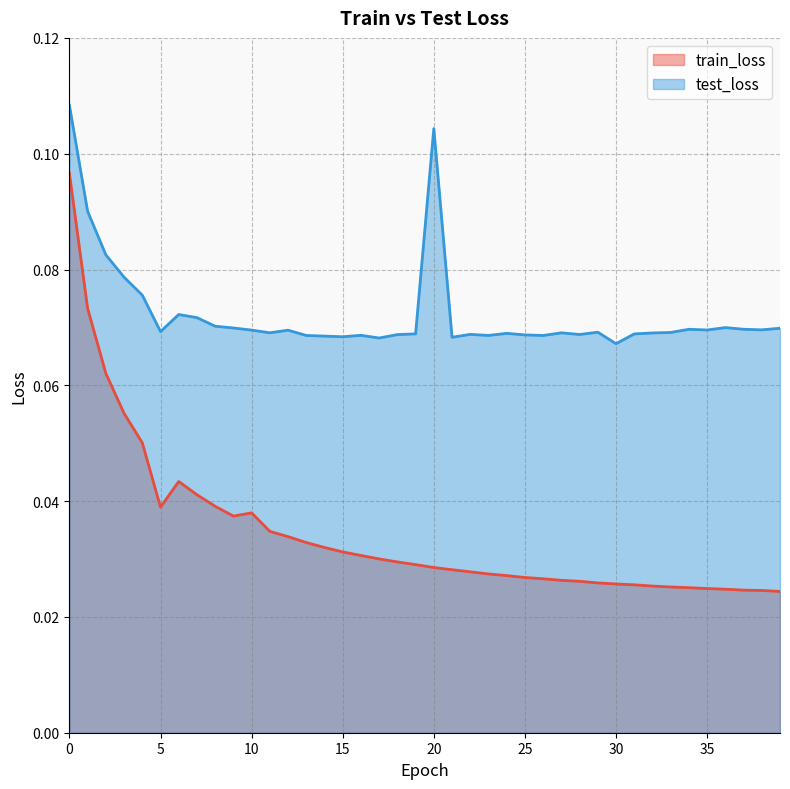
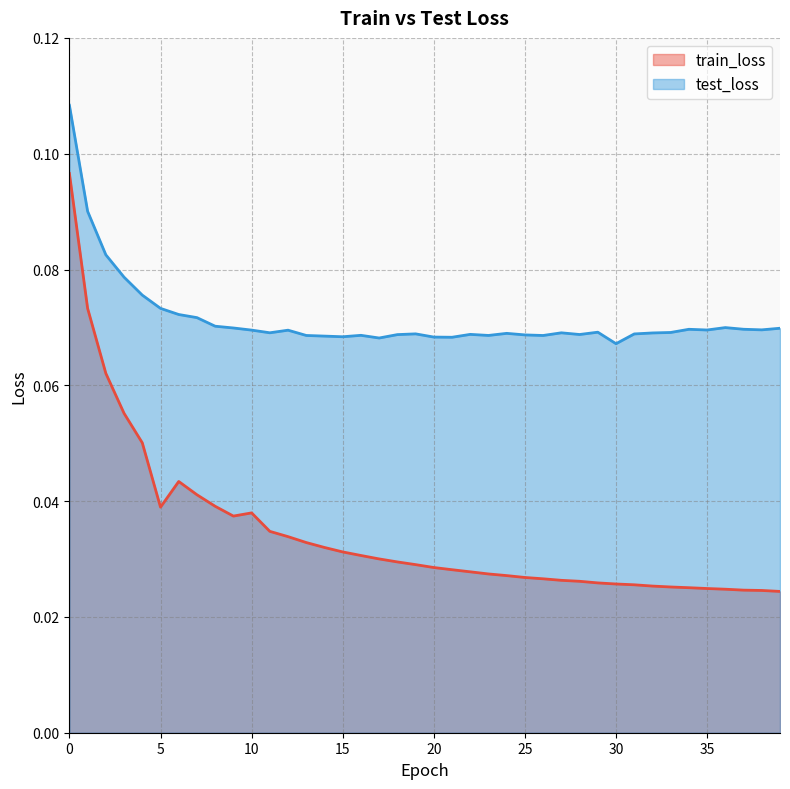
test_loss, 5: 0.069 -> 0.073
test_loss, 20: 0.104 -> 0.068
